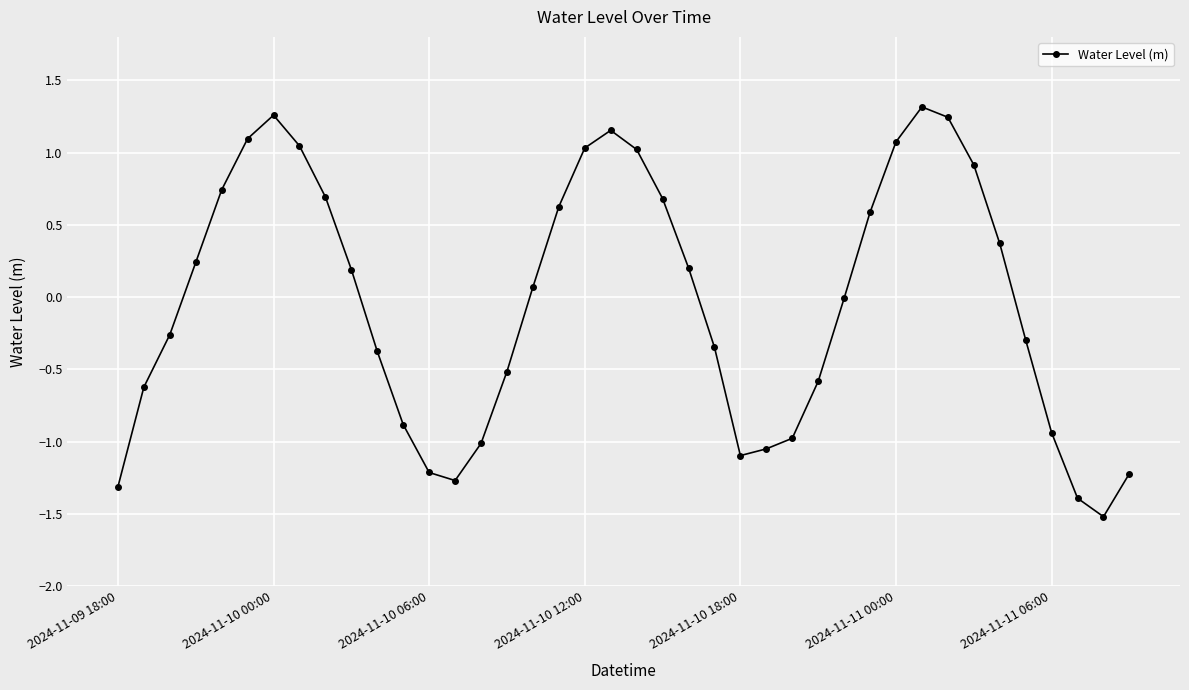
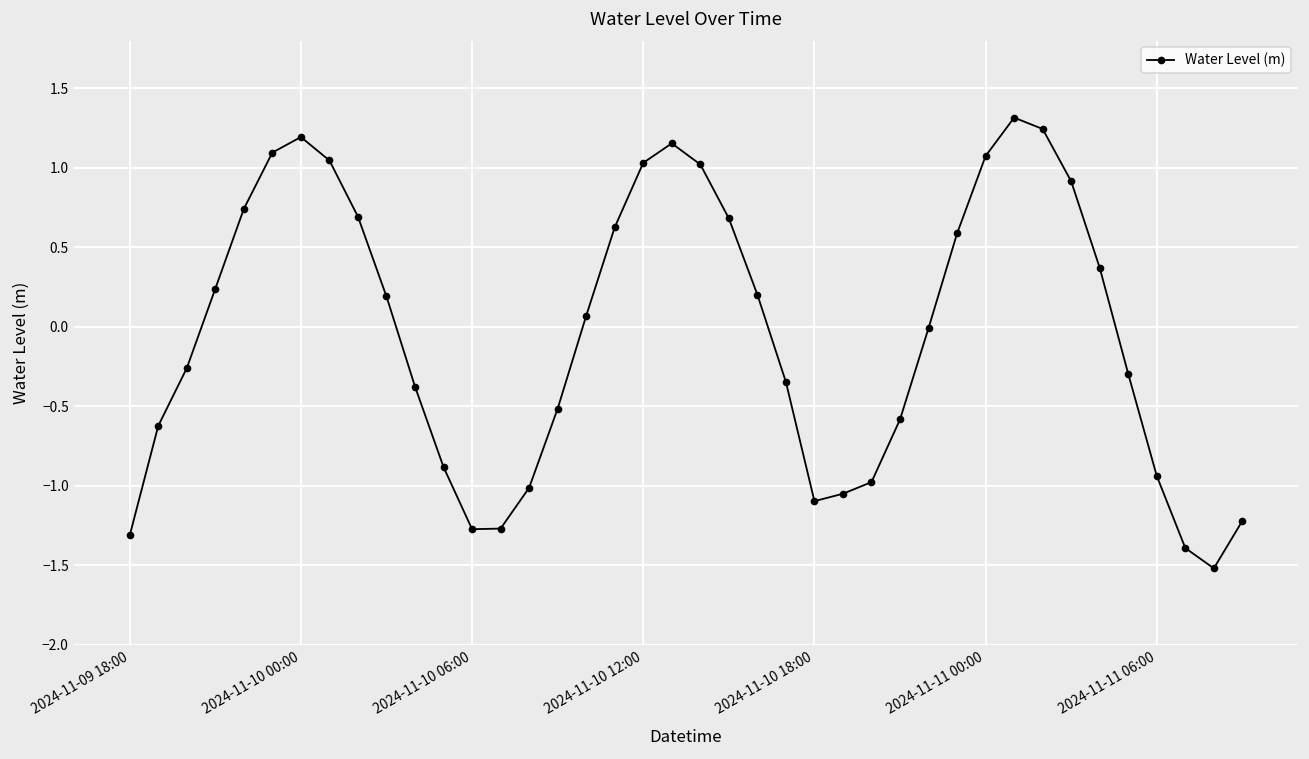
2024-11-10 00:00: 1.26 -> 1.19
2024-11-10 06:00: -1.21 -> -1.27
